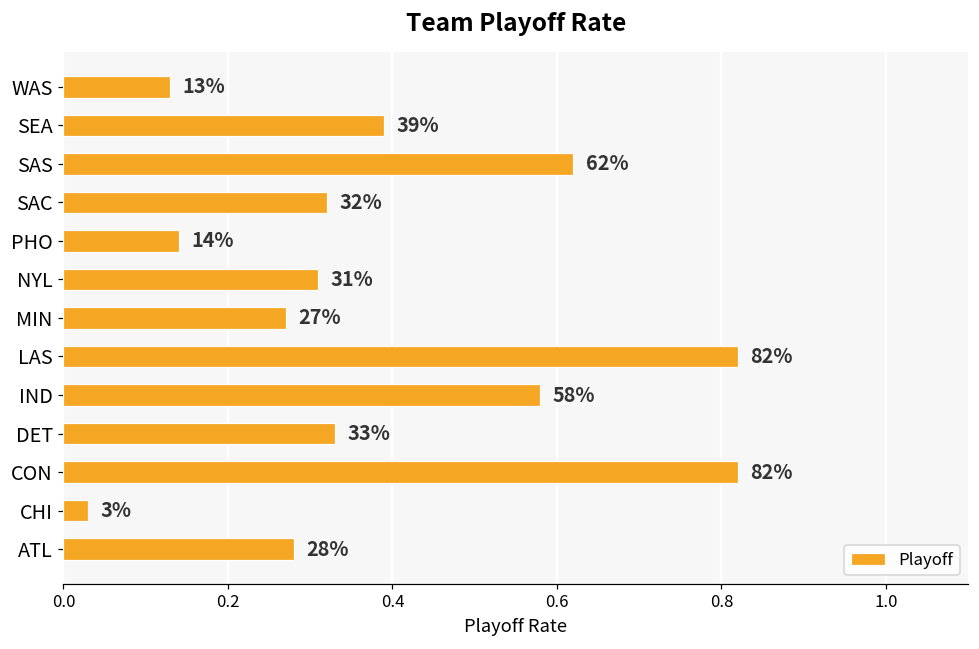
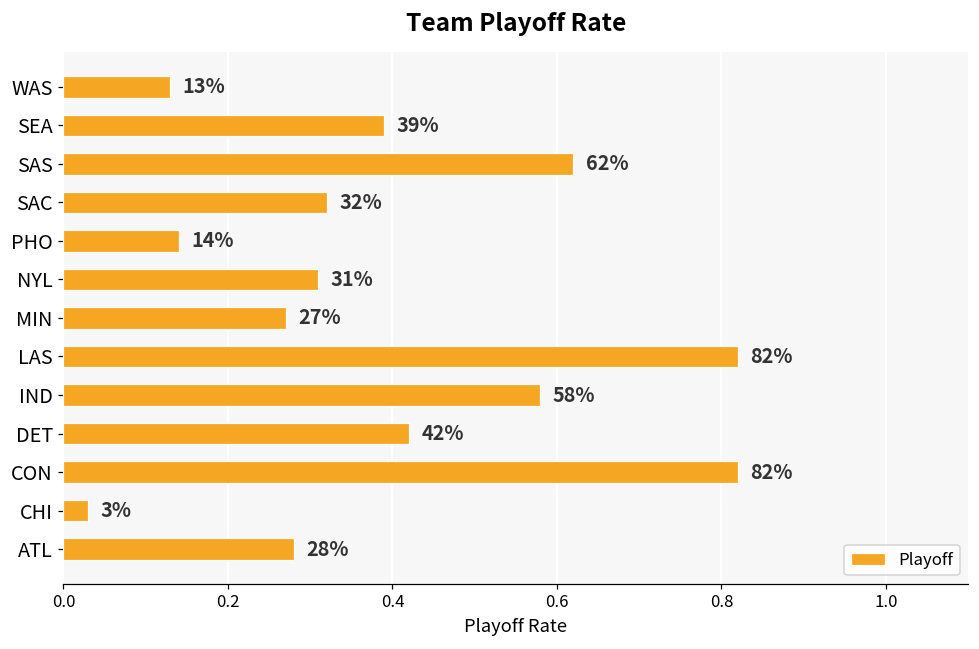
DET: 33% -> 42%
